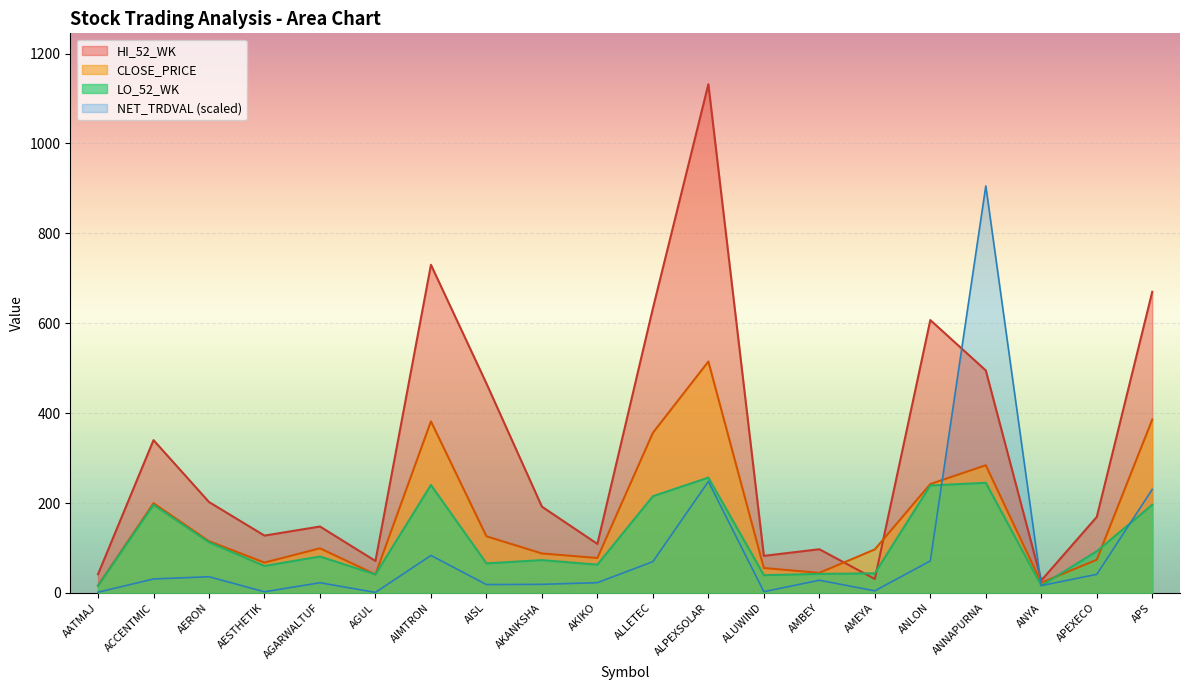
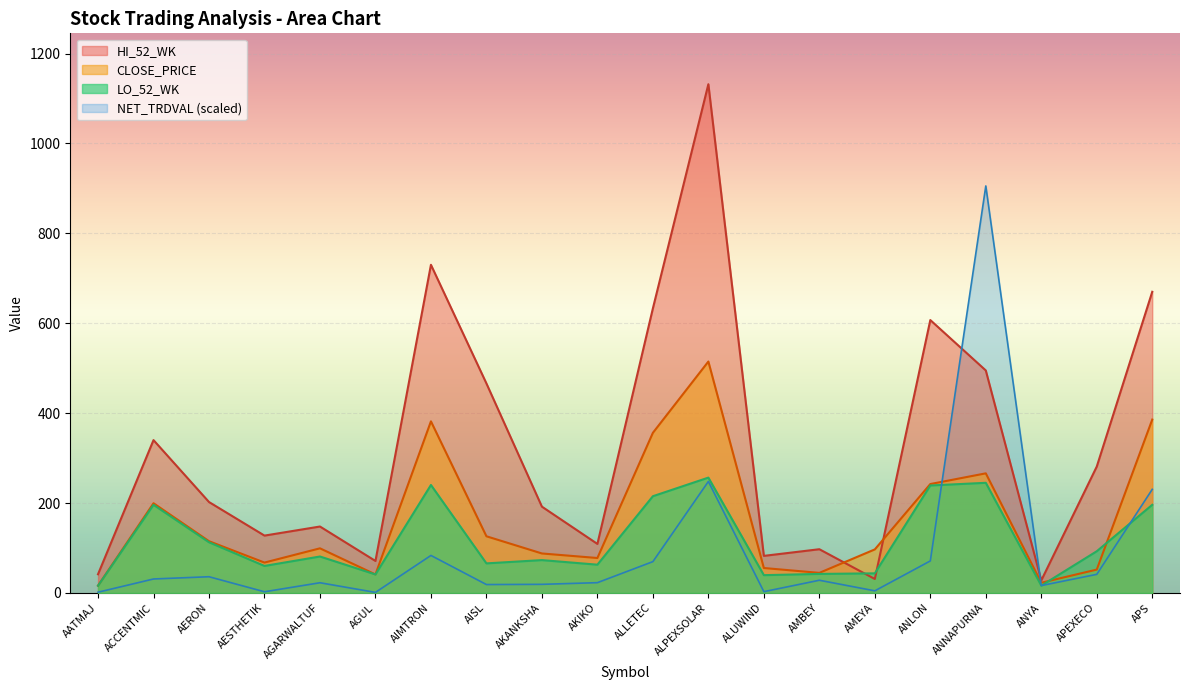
CLOSE_PRICE, ANNAPURNA: 280 -> 270
HI_52_WK, APEXECO: 170 -> 280
CLOSE_PRICE, APEXECO: 70 -> 50
